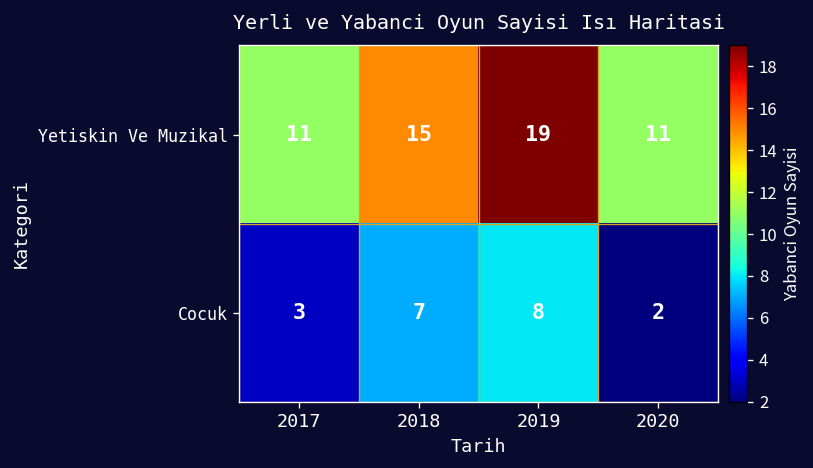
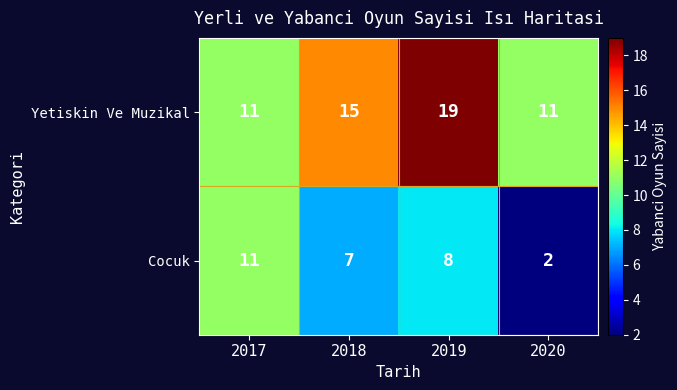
Cocuk, 2017: 3 -> 11
